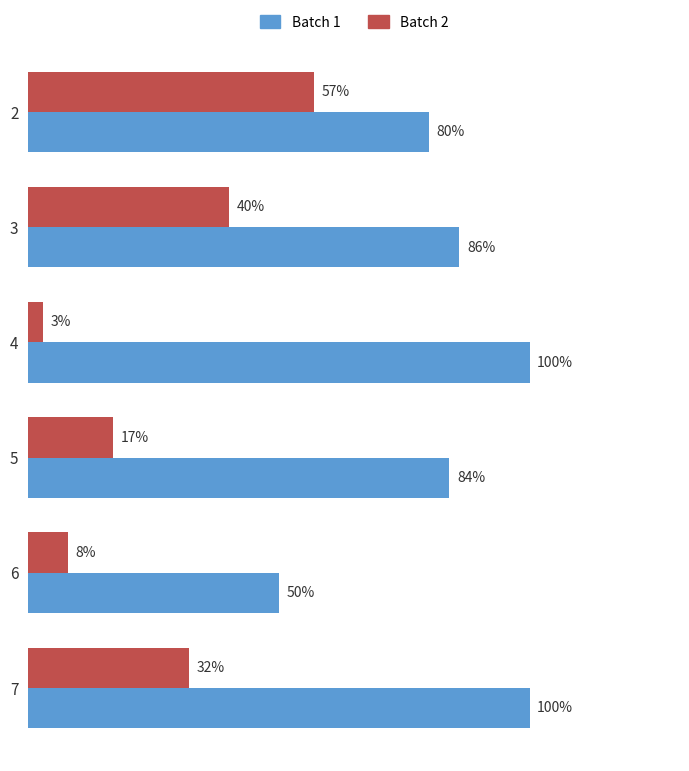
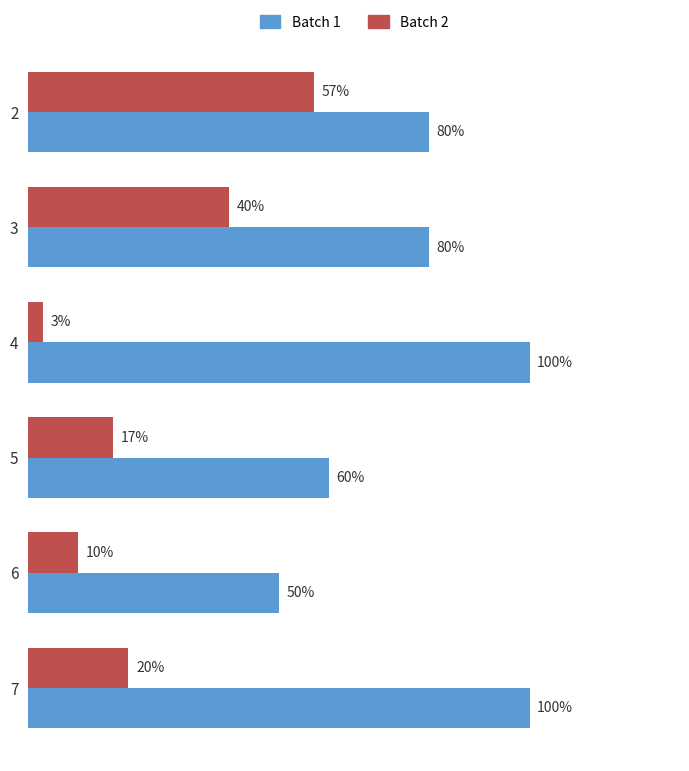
Batch 1, 3: 86% -> 80%
Batch 1, 5: 84% -> 60%
Batch 2, 6: 8% -> 10%
Batch 2, 7: 32% -> 20%
